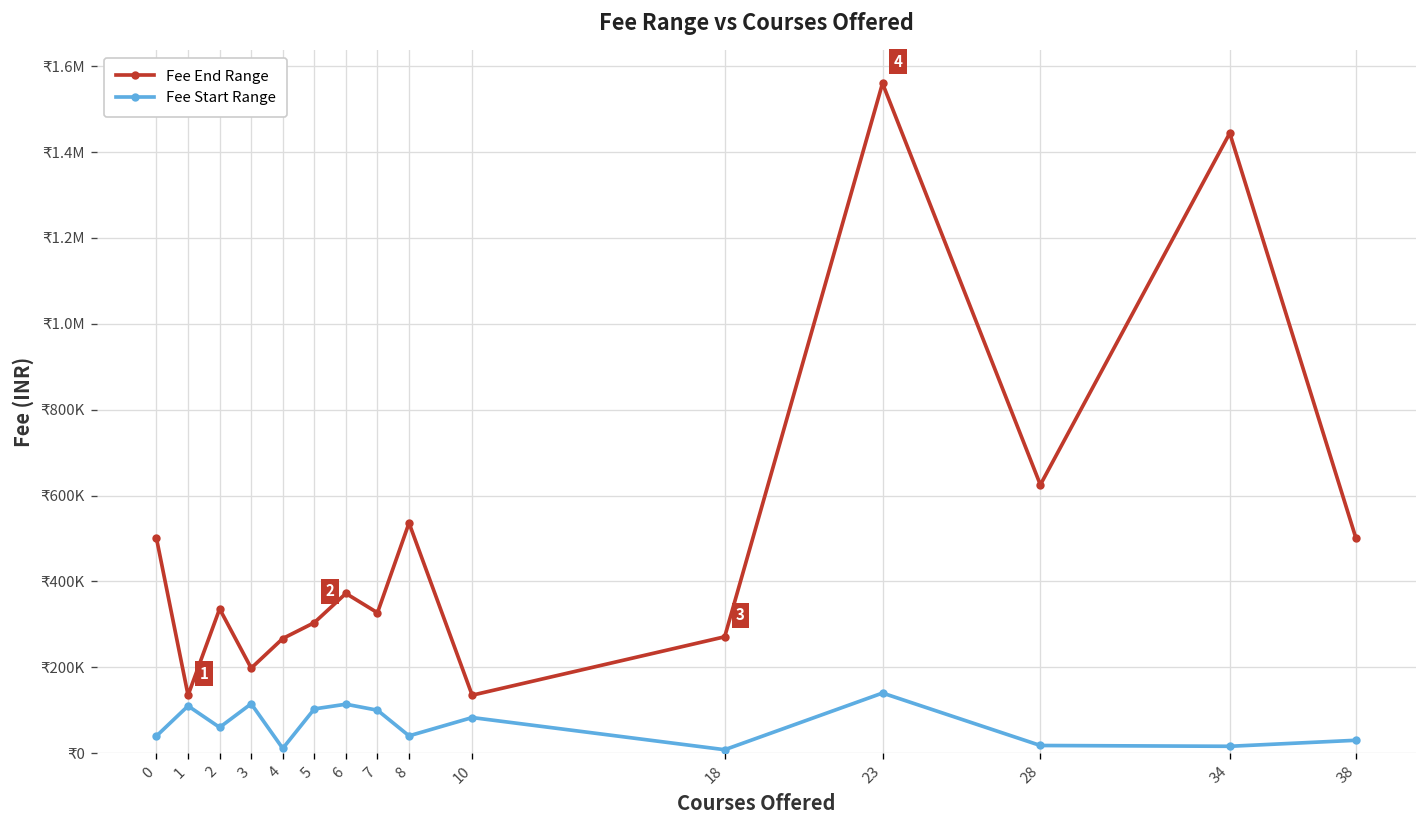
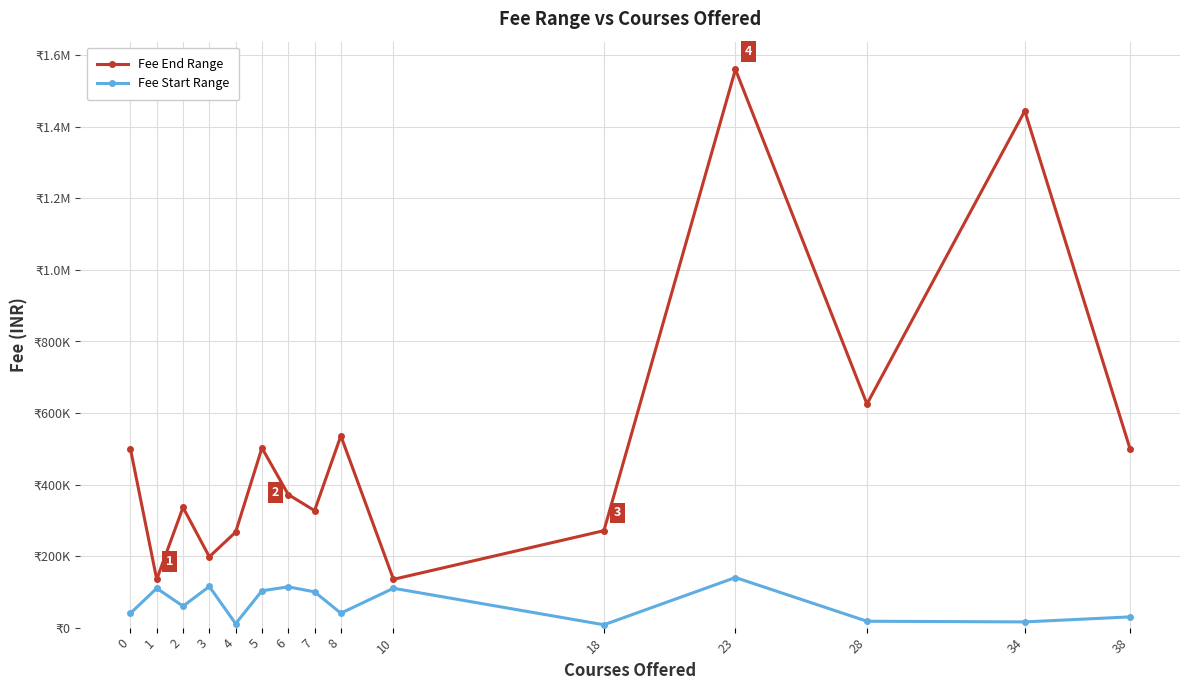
Fee End Range, 5: ₹300000 -> ₹500000
Fee Start Range, 10: ₹80000 -> ₹110000
